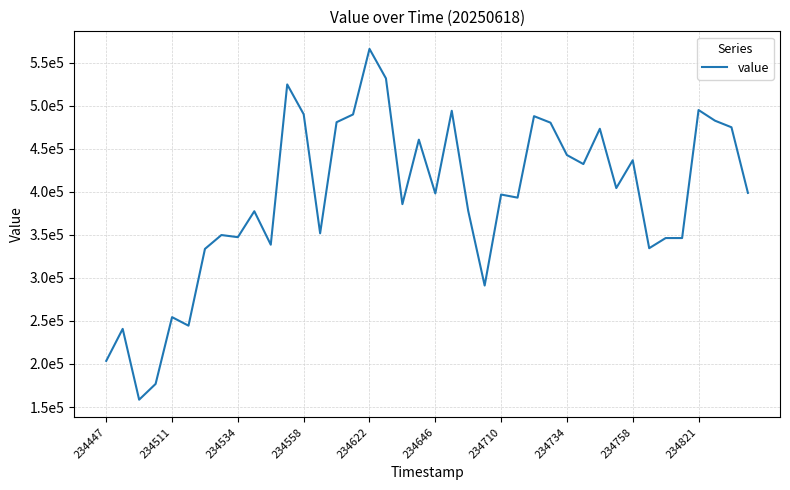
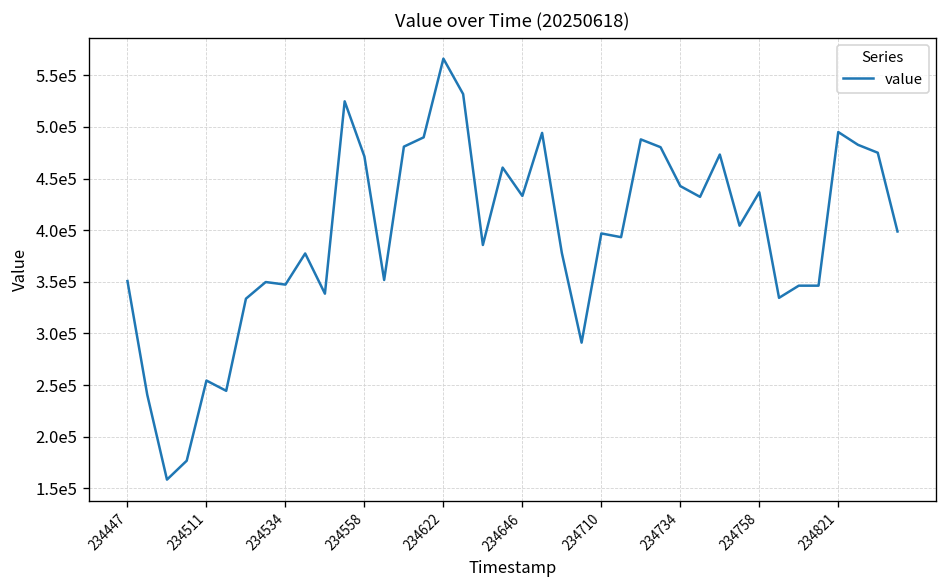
234447: 200000 -> 350000
234558: 490000 -> 470000
234646: 400000 -> 430000
